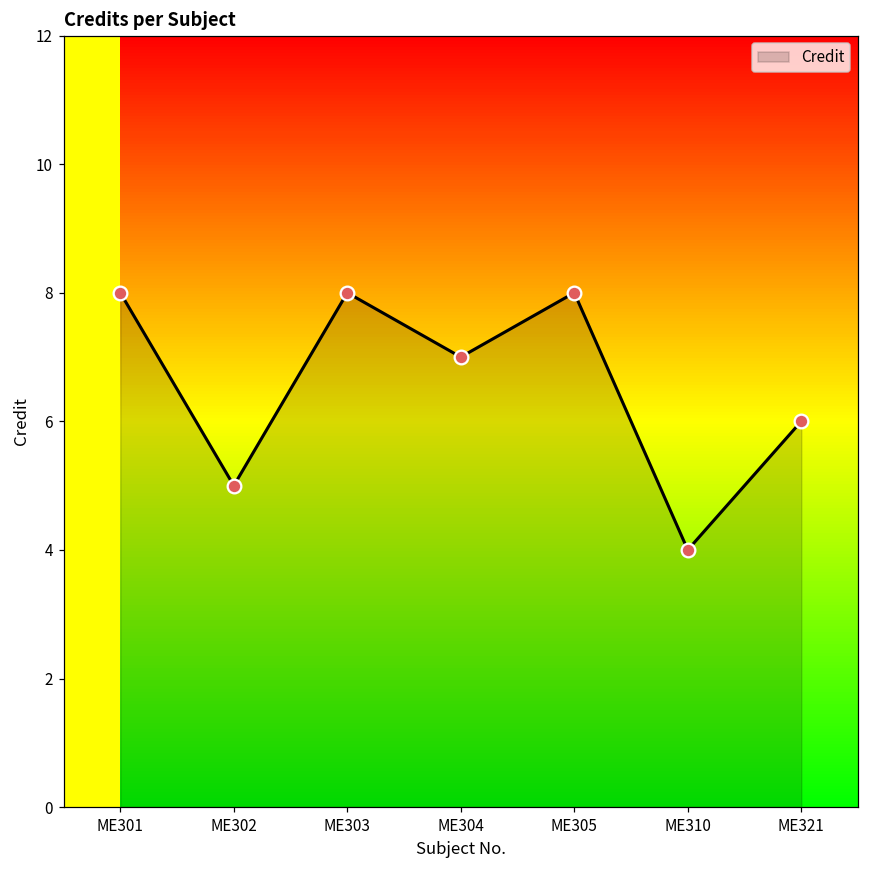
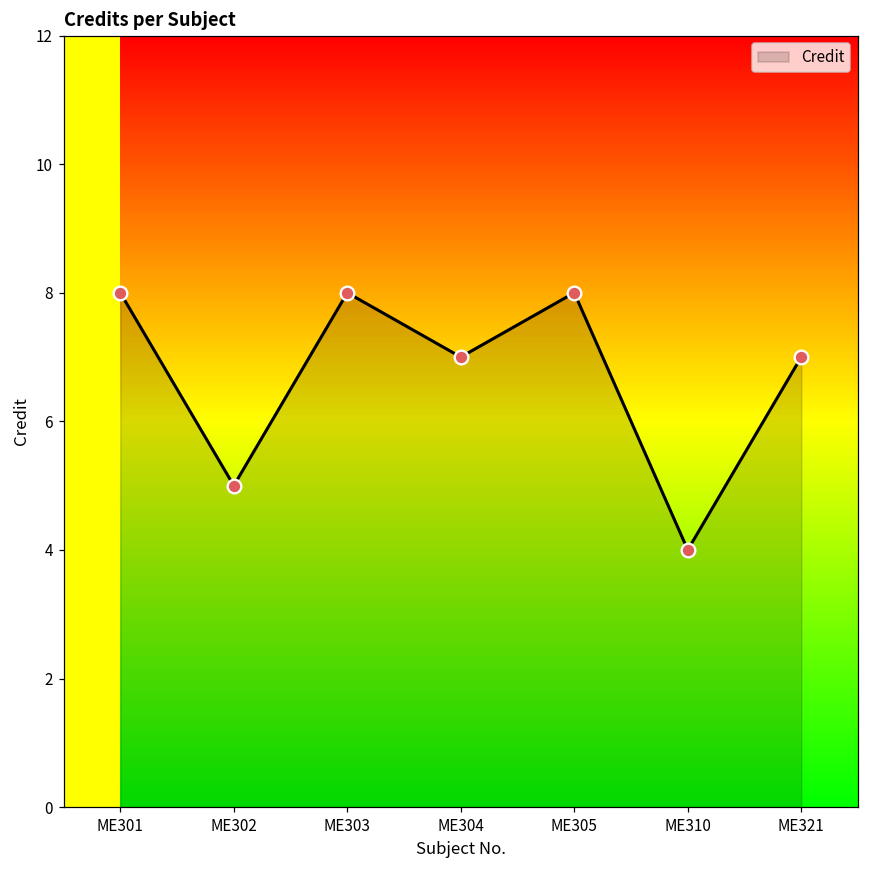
ME321: 6 -> 7
